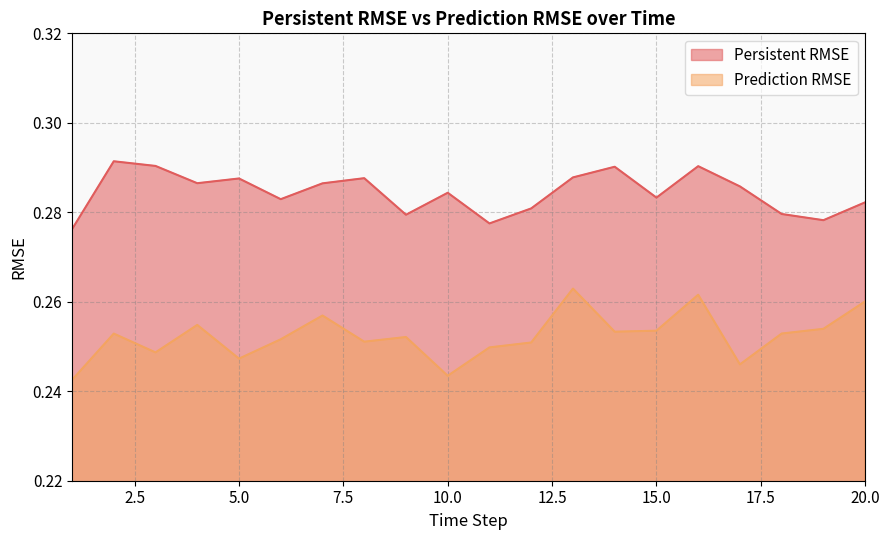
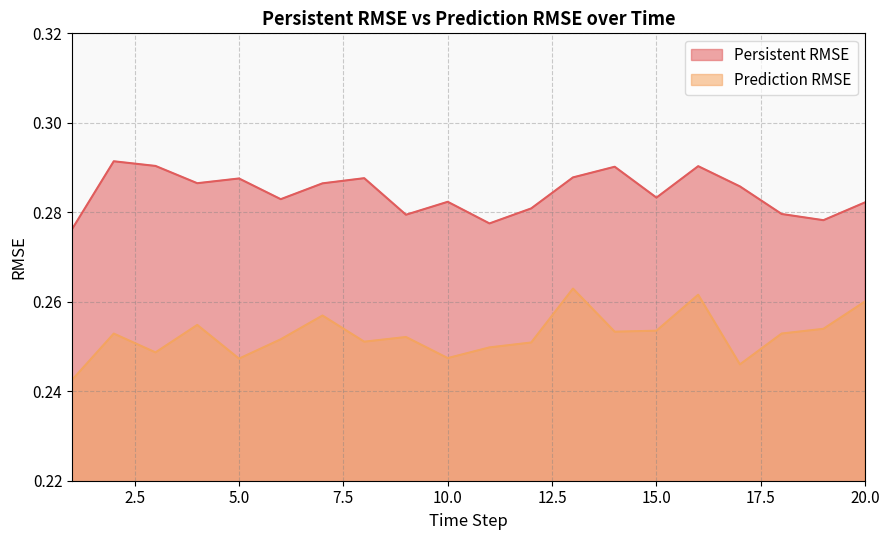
Persistent RMSE, 10.0: 0.284 -> 0.282
Prediction RMSE, 10.0: 0.243 -> 0.247
